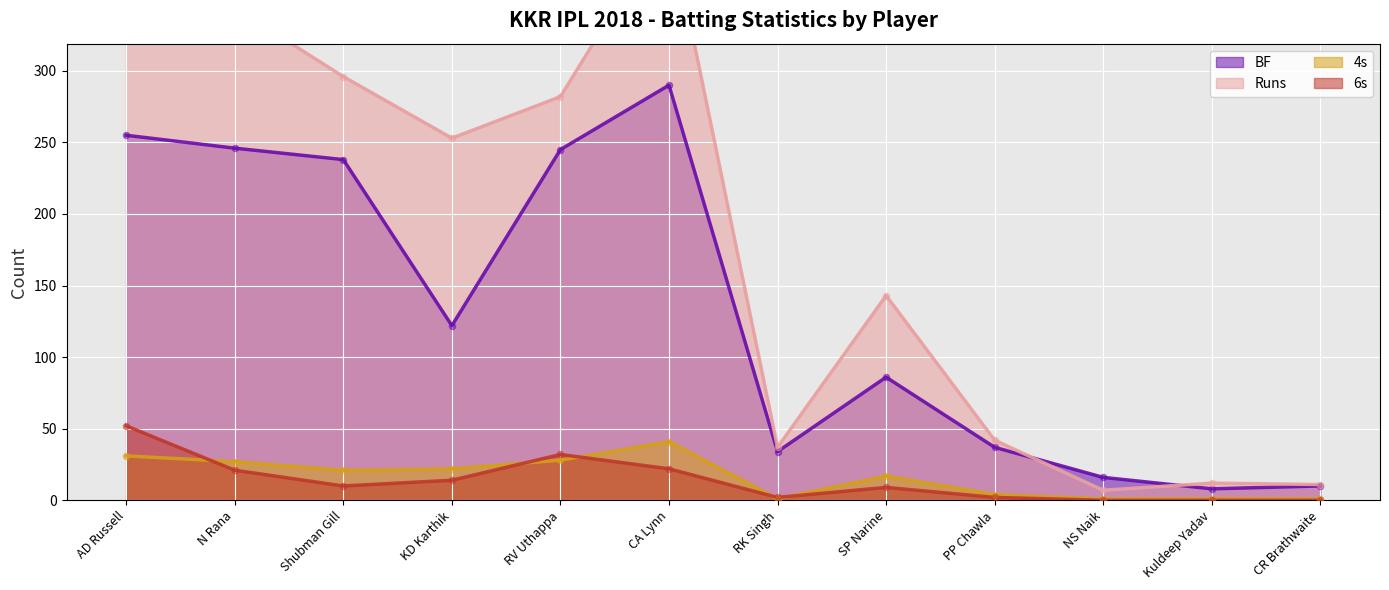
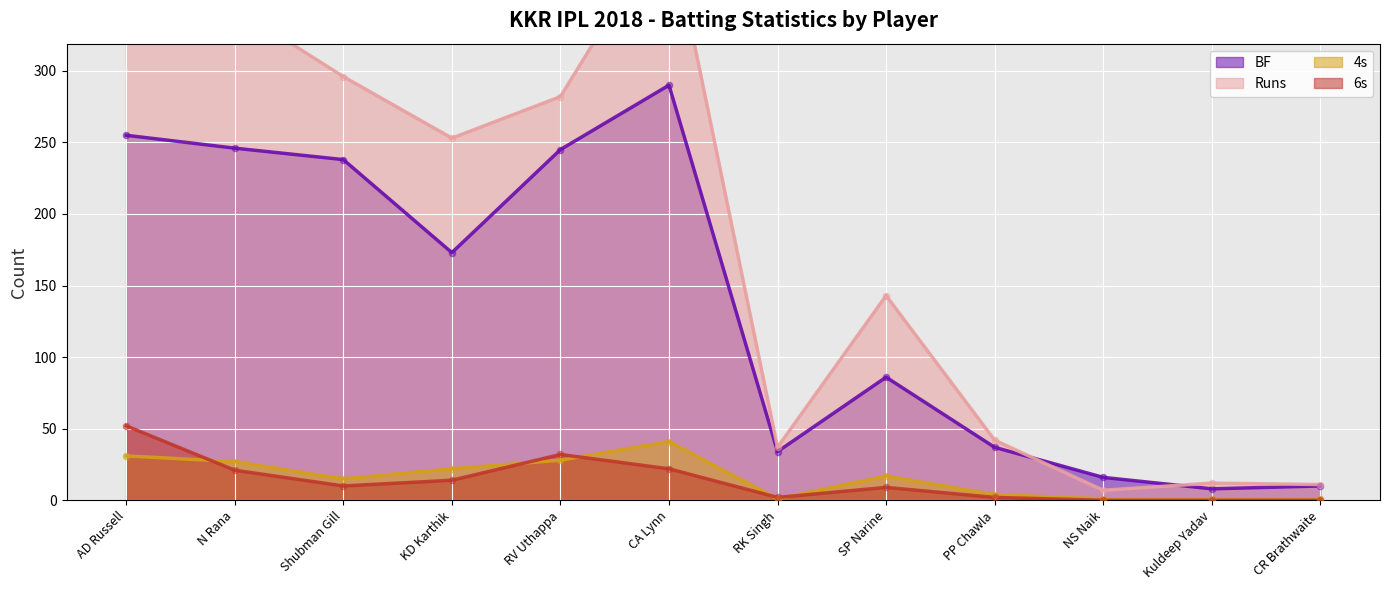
4s, Shubman Gill: 21 -> 15
BF, KD Karthik: 122 -> 173
